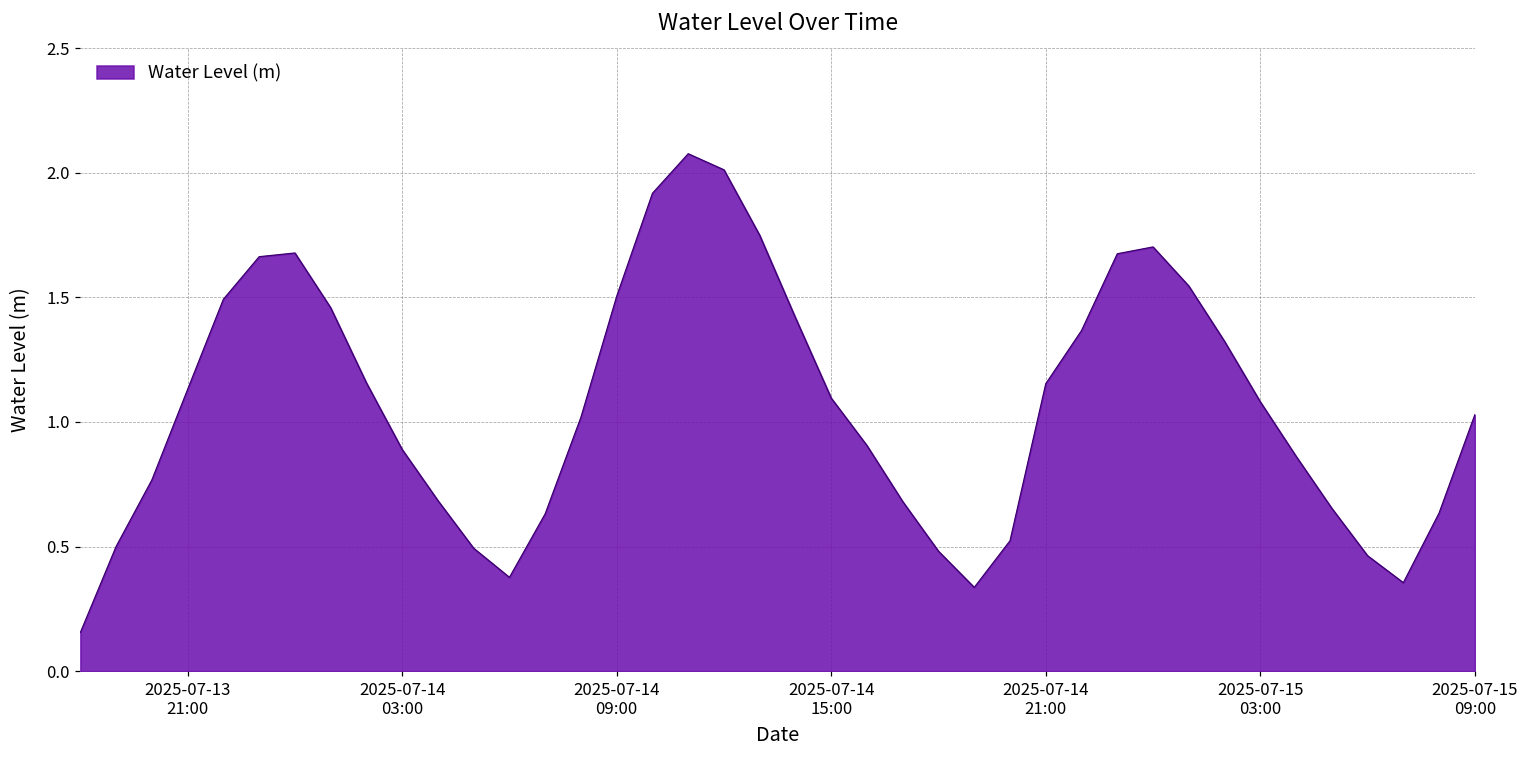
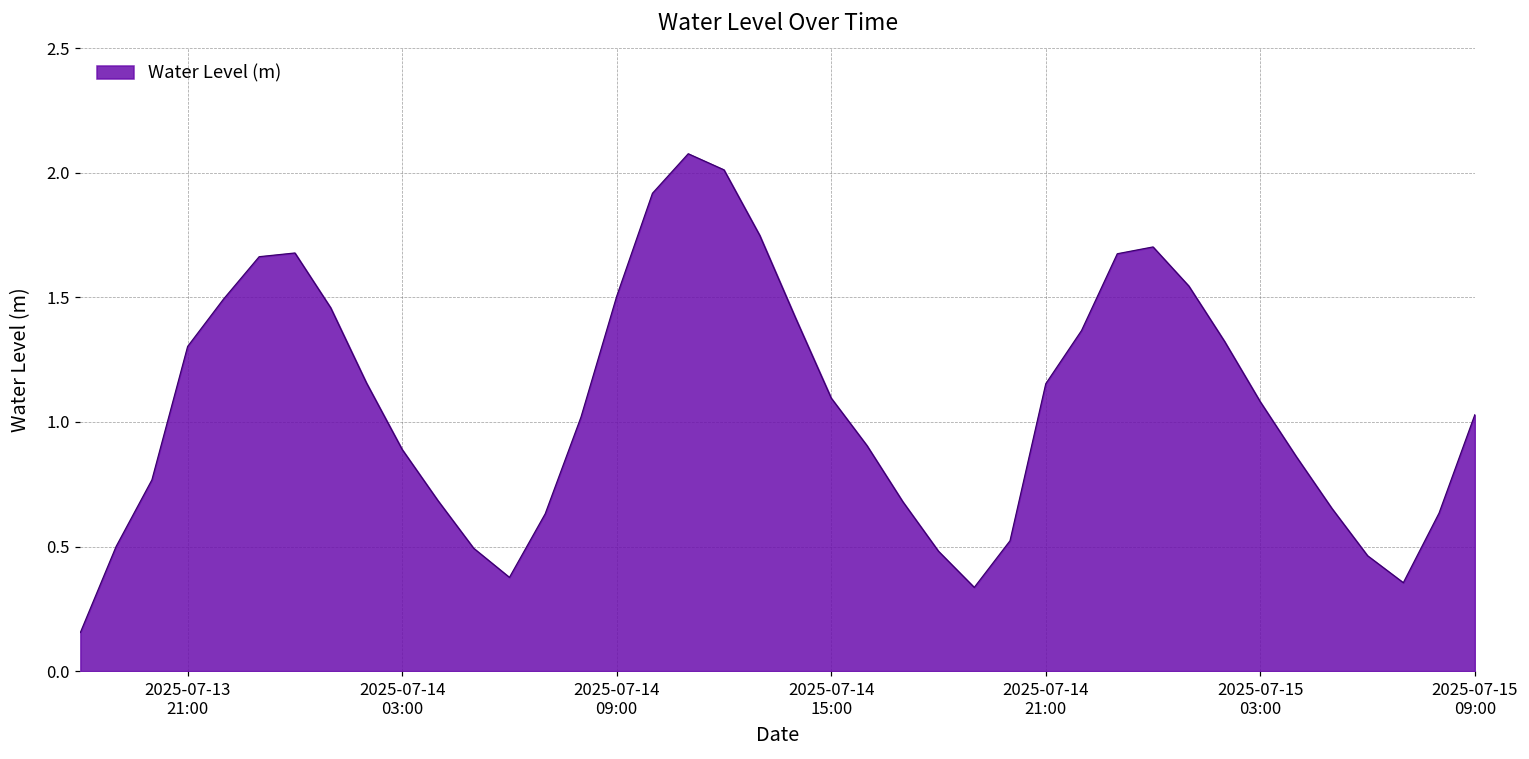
2025-07-13 21:00: 1.13 -> 1.30
